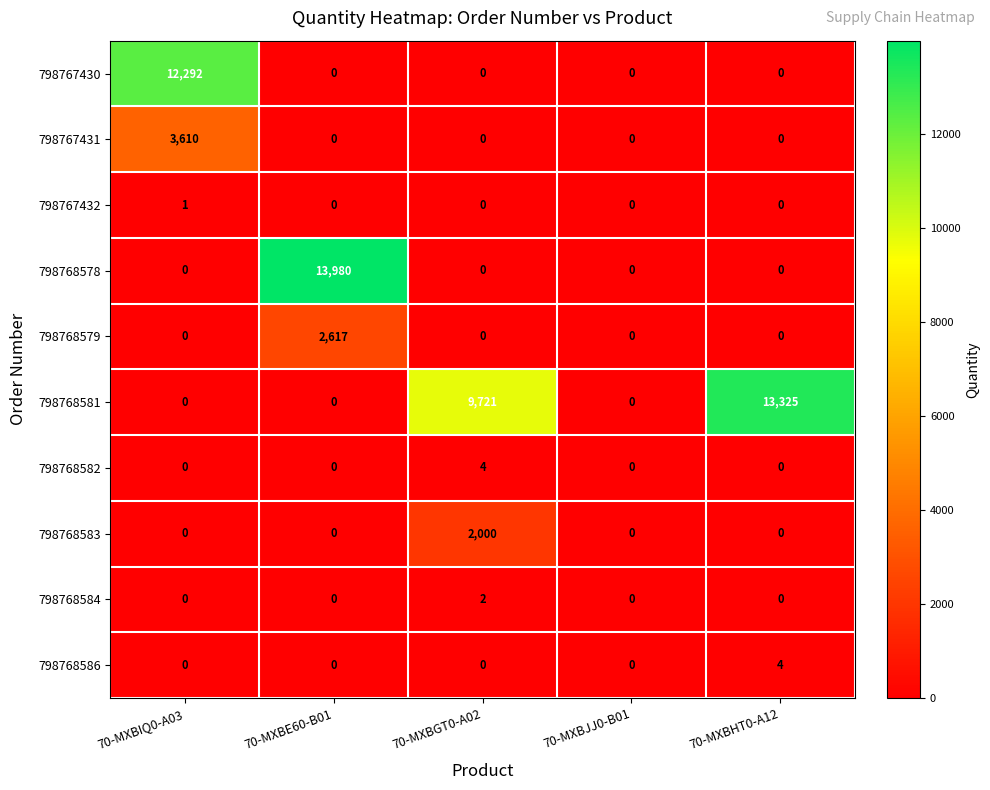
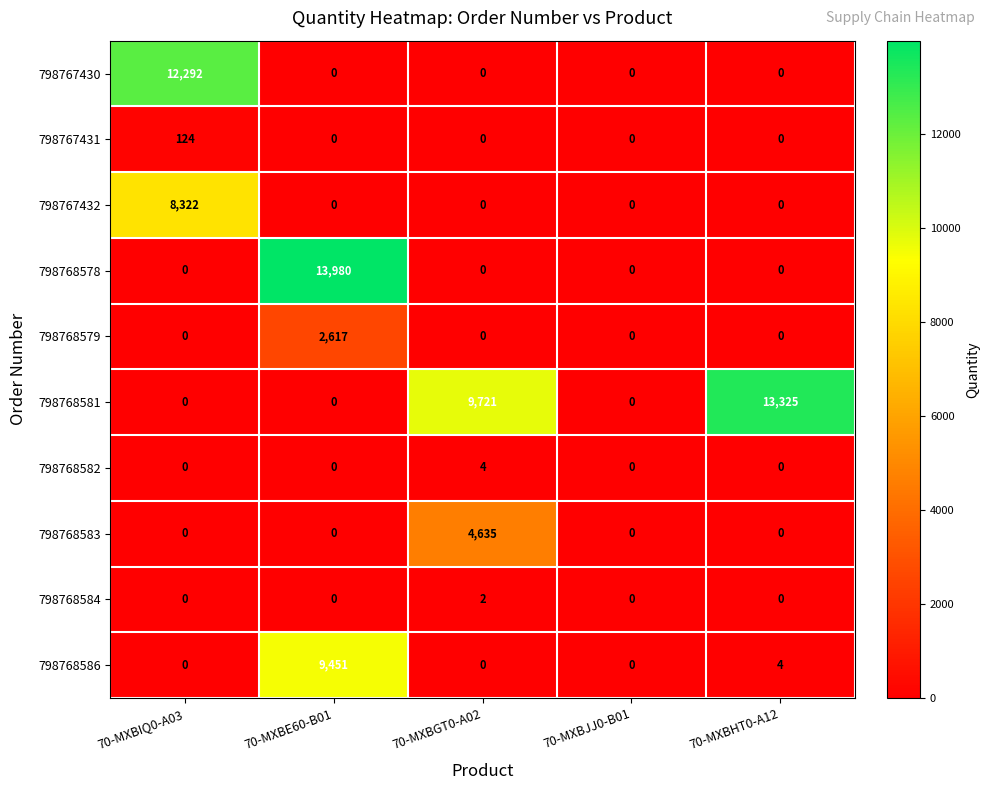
798767431, 70-MXBIQ0-A03: 3,610 -> 124
798767432, 70-MXBIQ0-A03: 1 -> 8,322
798768583, 70-MXBGT0-A02: 2,000 -> 4,635
798768586, 70-MXBE60-B01: 0 -> 9,451
